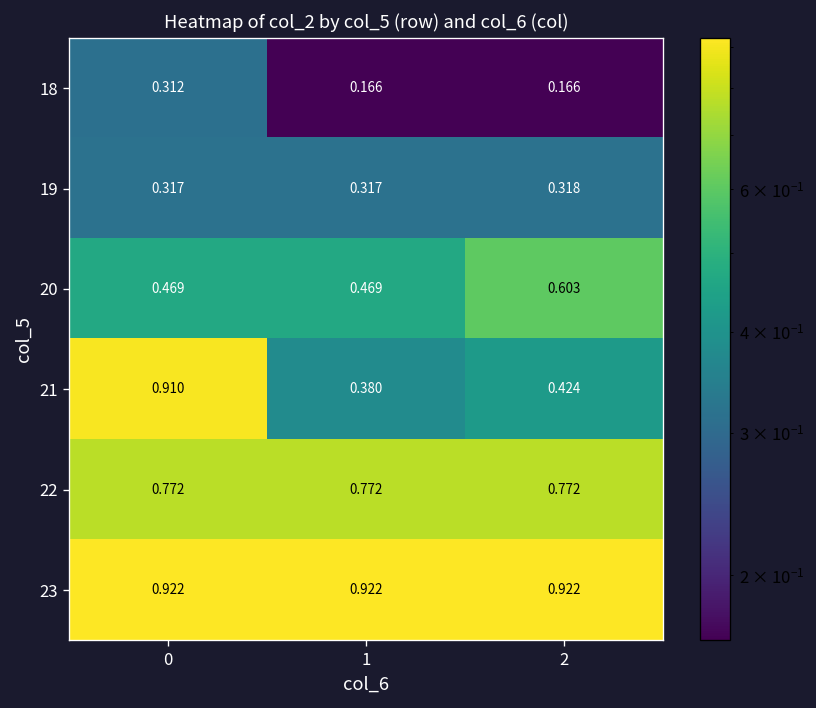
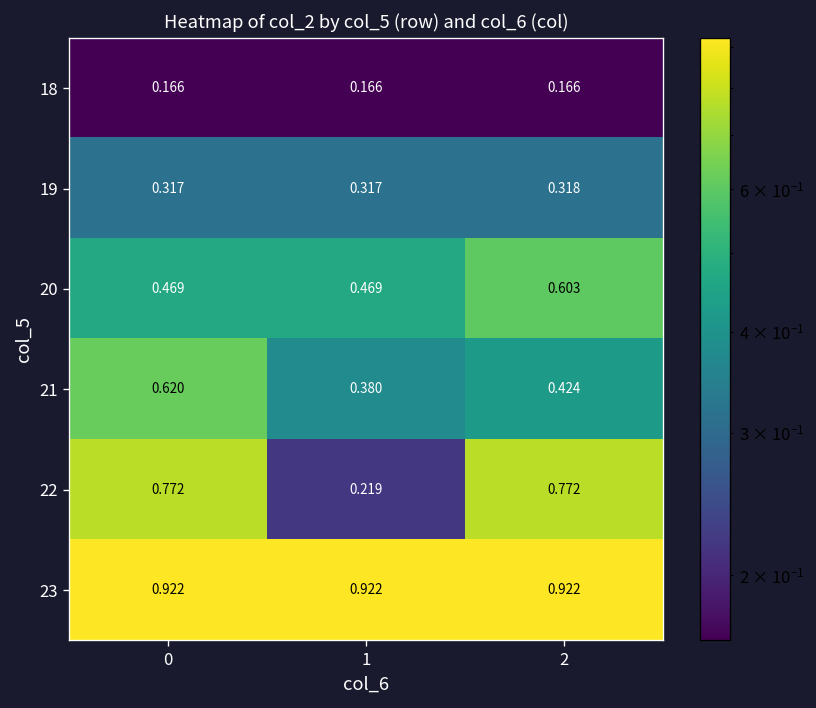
18, 0: 0.312 -> 0.166
21, 0: 0.910 -> 0.620
22, 1: 0.772 -> 0.219
